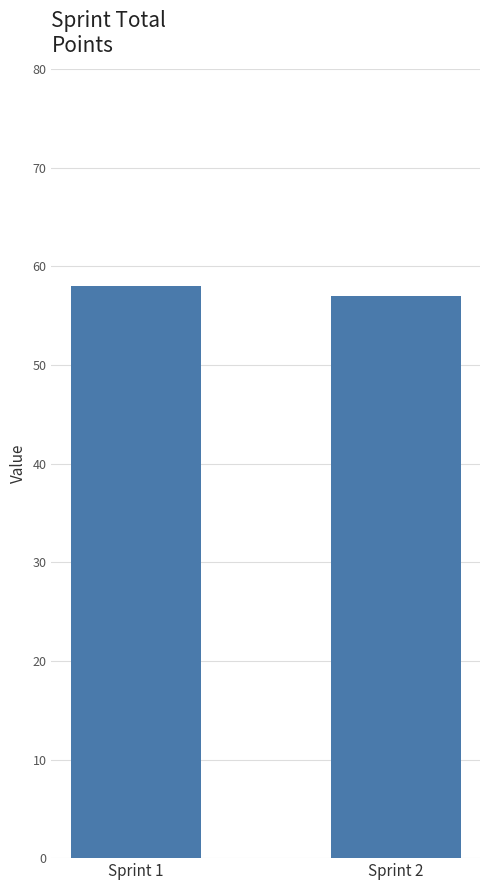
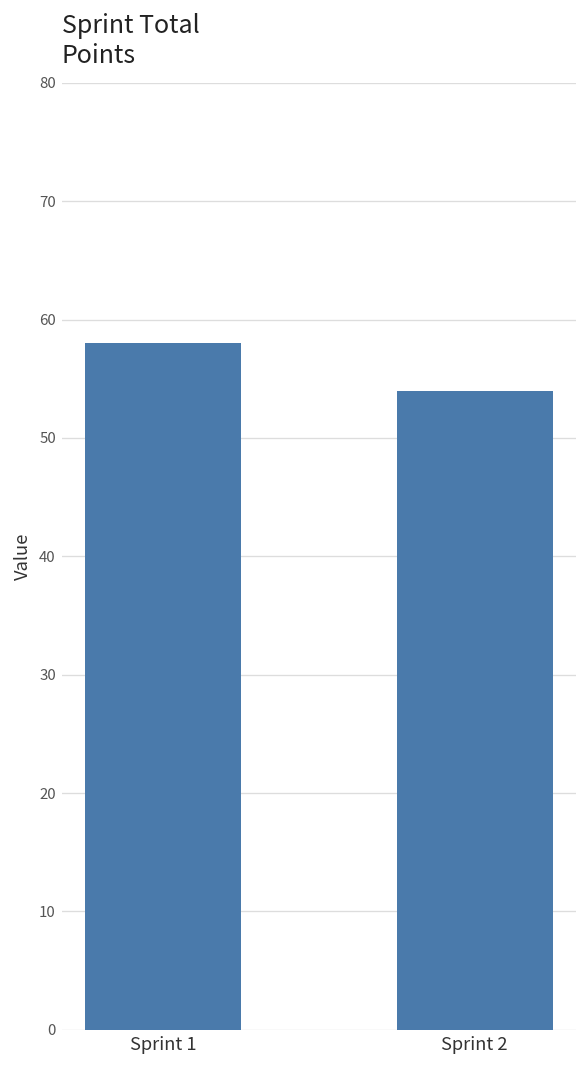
Sprint 2: 57 -> 54
